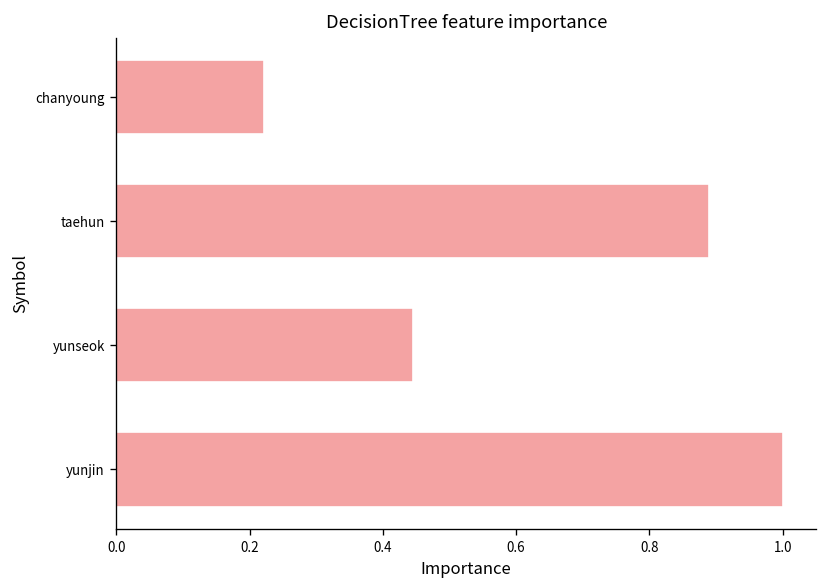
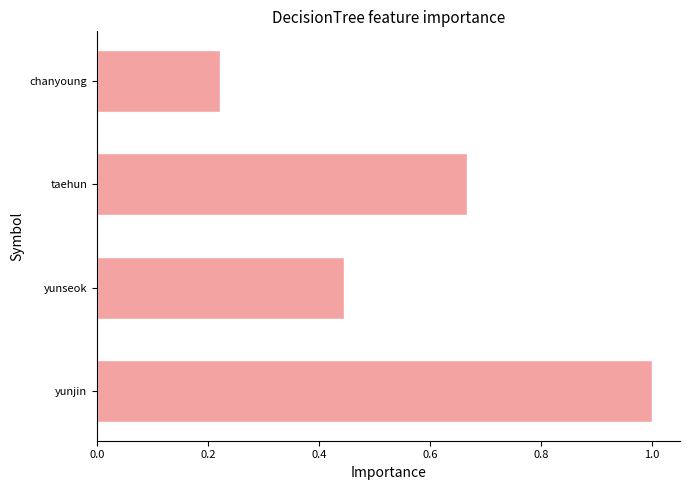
taehun: 0.89 -> 0.67
